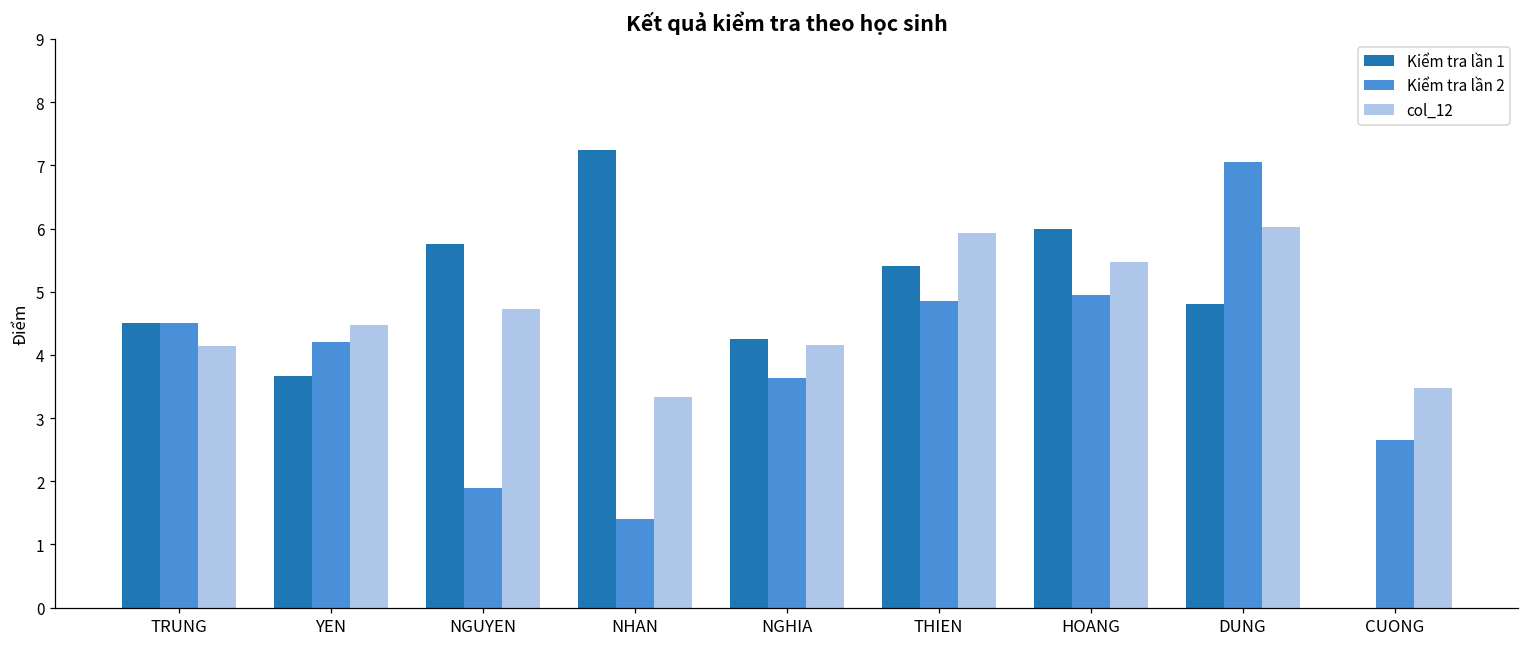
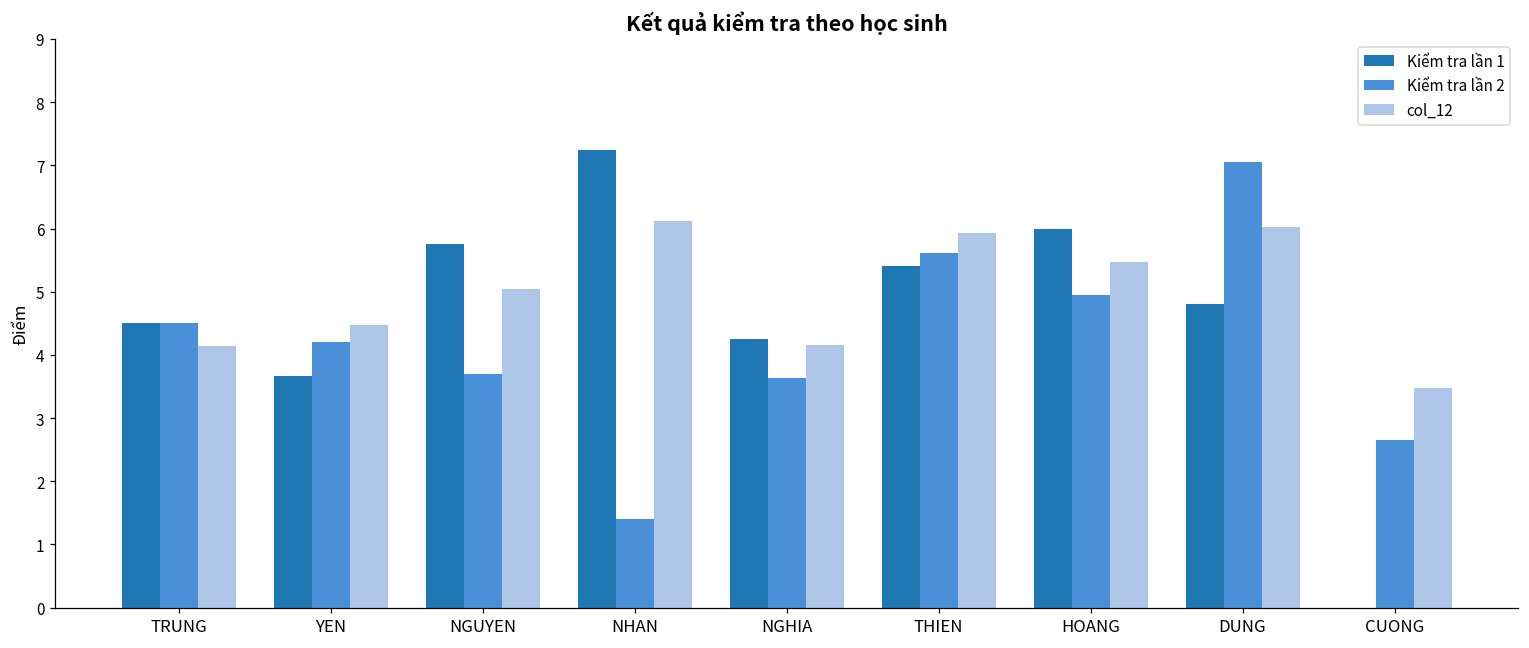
Kiểm tra lần 2, NGUYEN: 1.9 -> 3.7
col_12, NGUYEN: 4.7 -> 5.0
col_12, NHAN: 3.3 -> 6.1
Kiểm tra lần 2, THIEN: 4.9 -> 5.6
